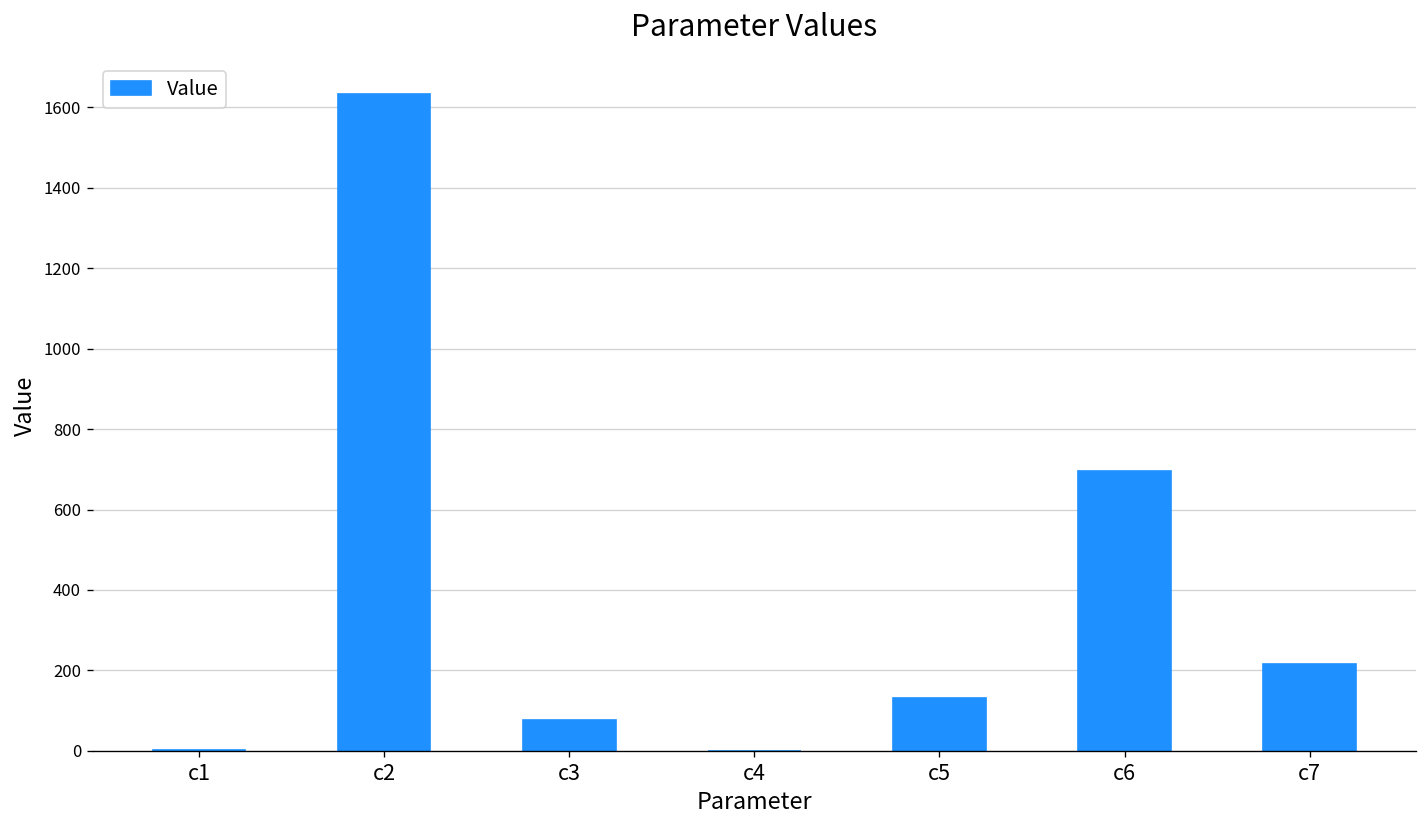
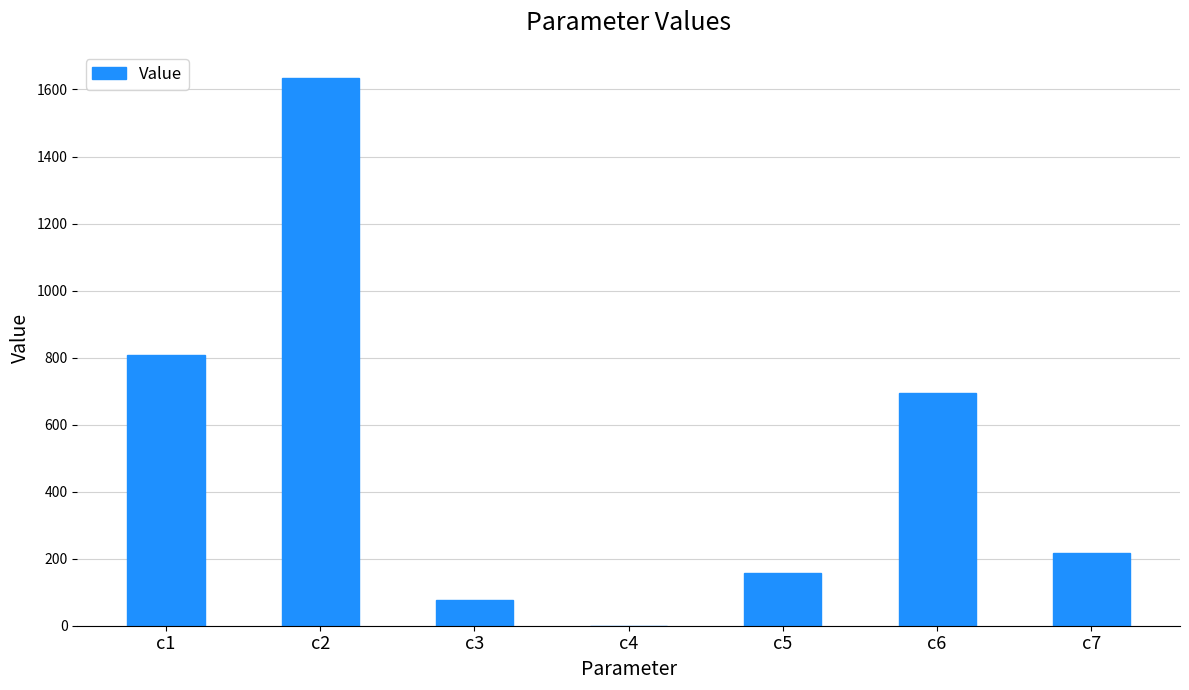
c1: 0 -> 810
c5: 130 -> 160
